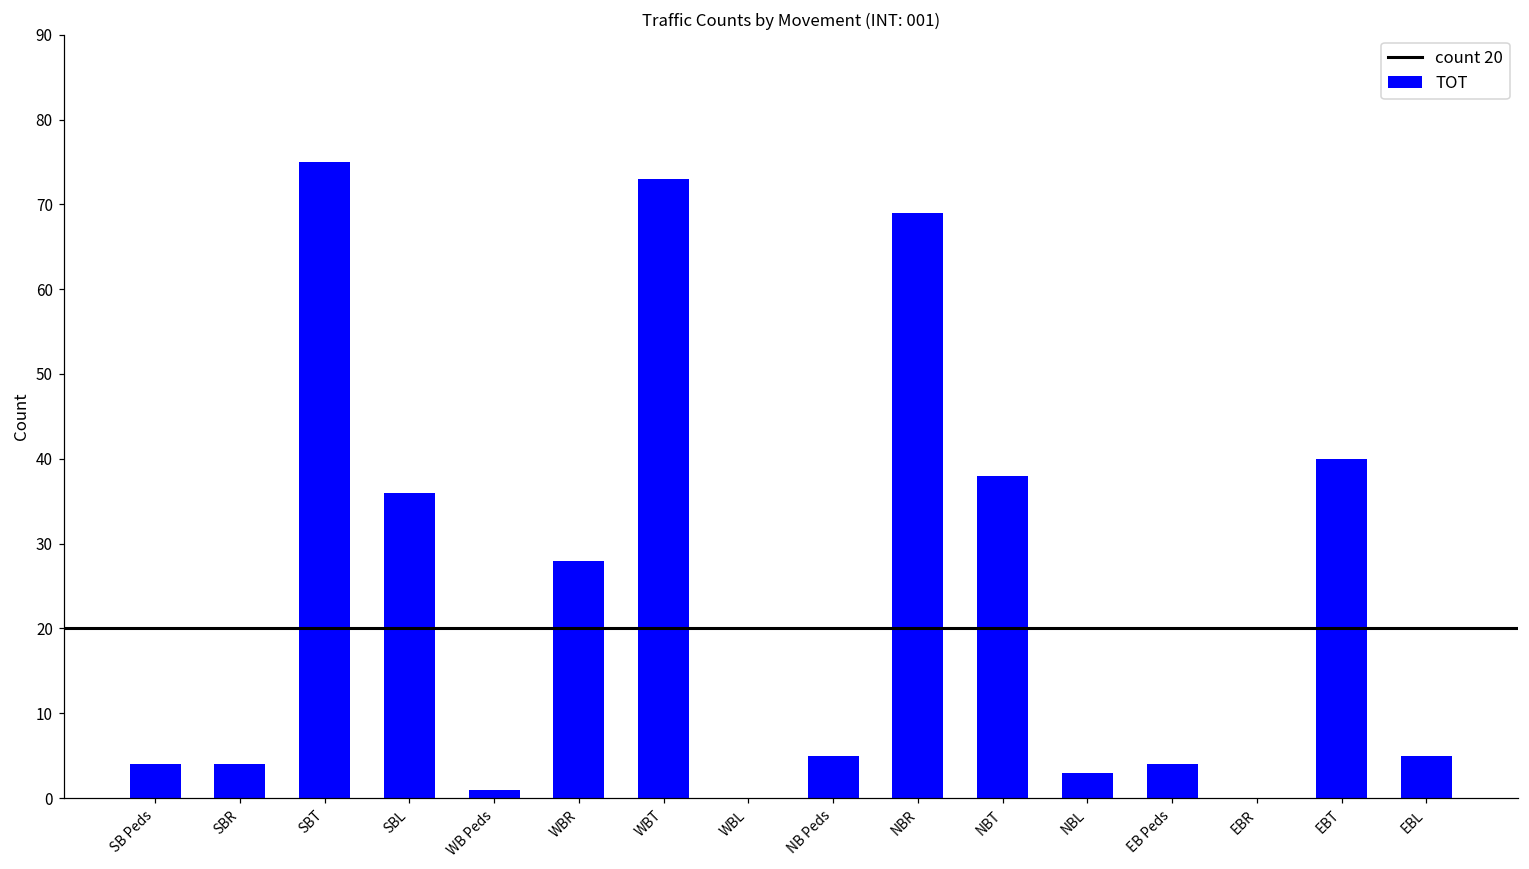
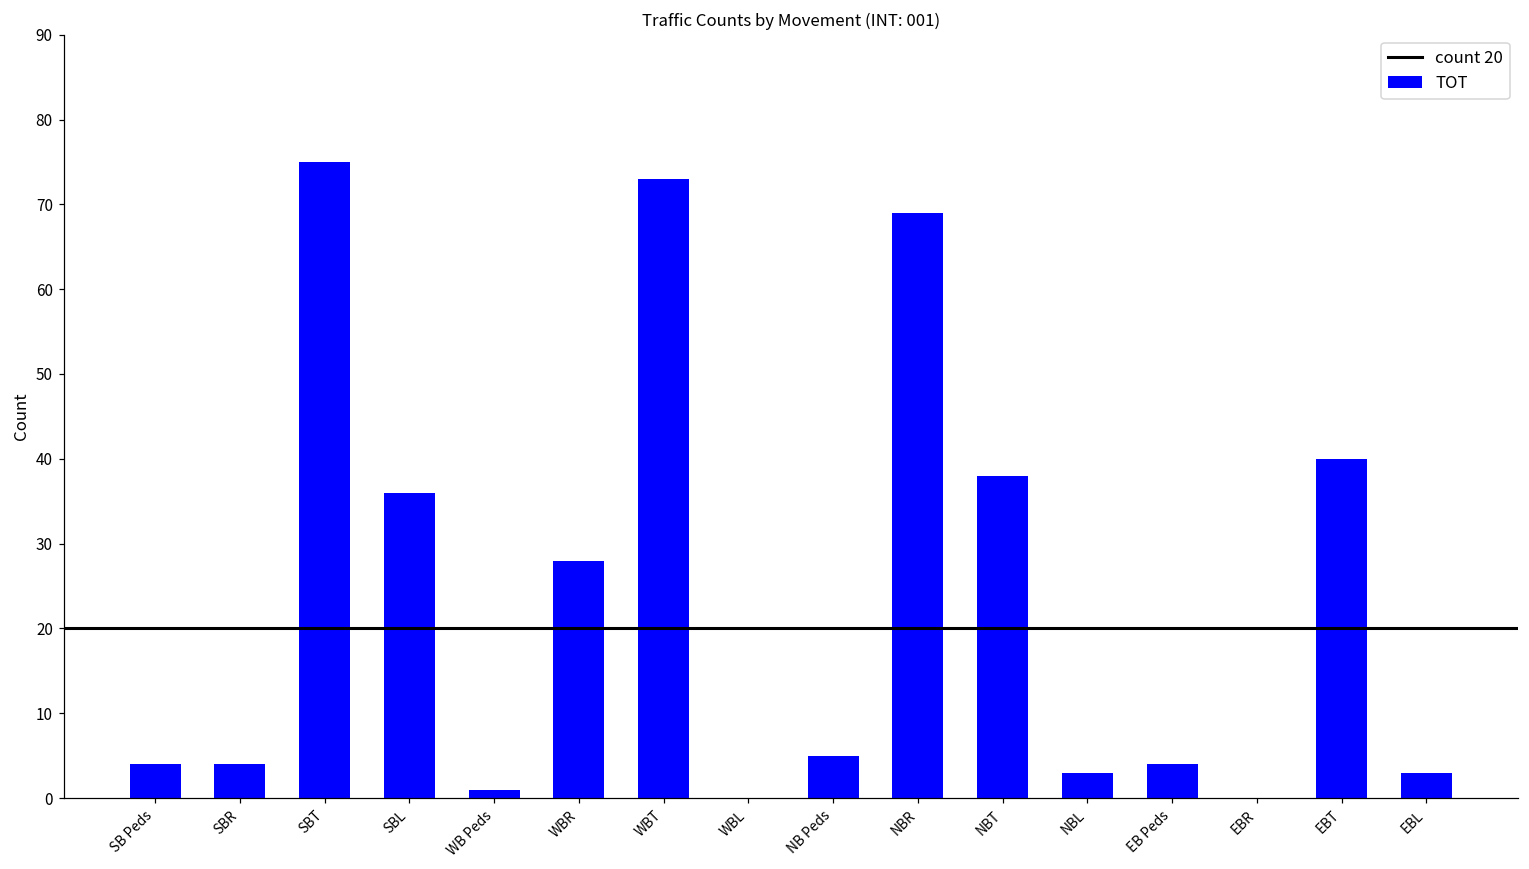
EBL: 5 -> 3
